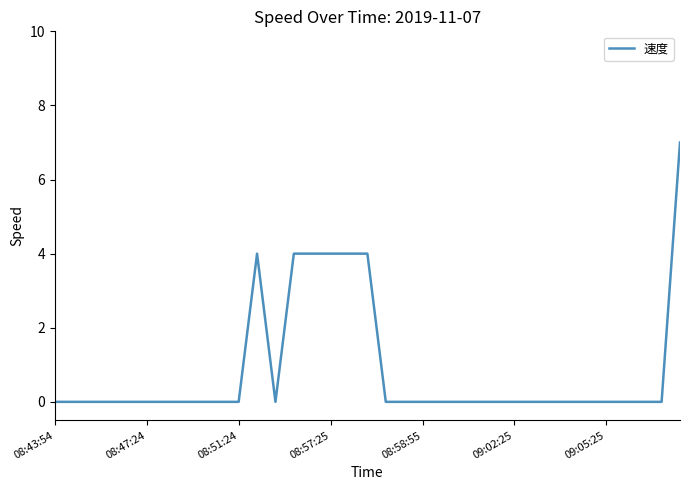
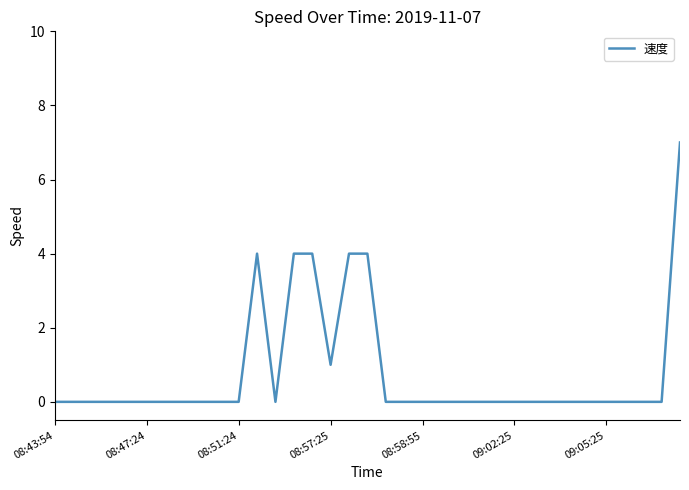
08:57:25: 4 -> 1
